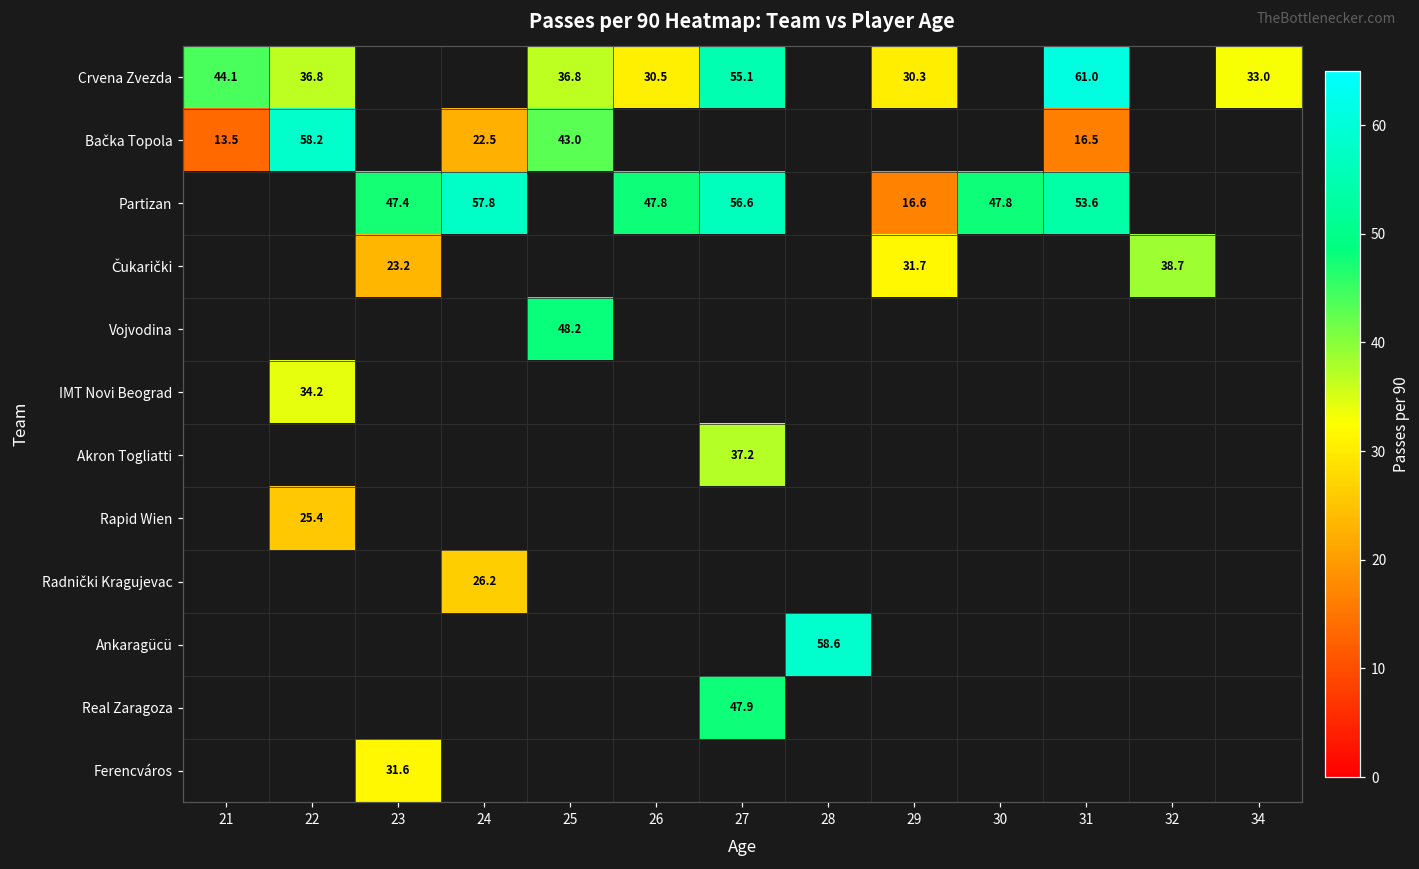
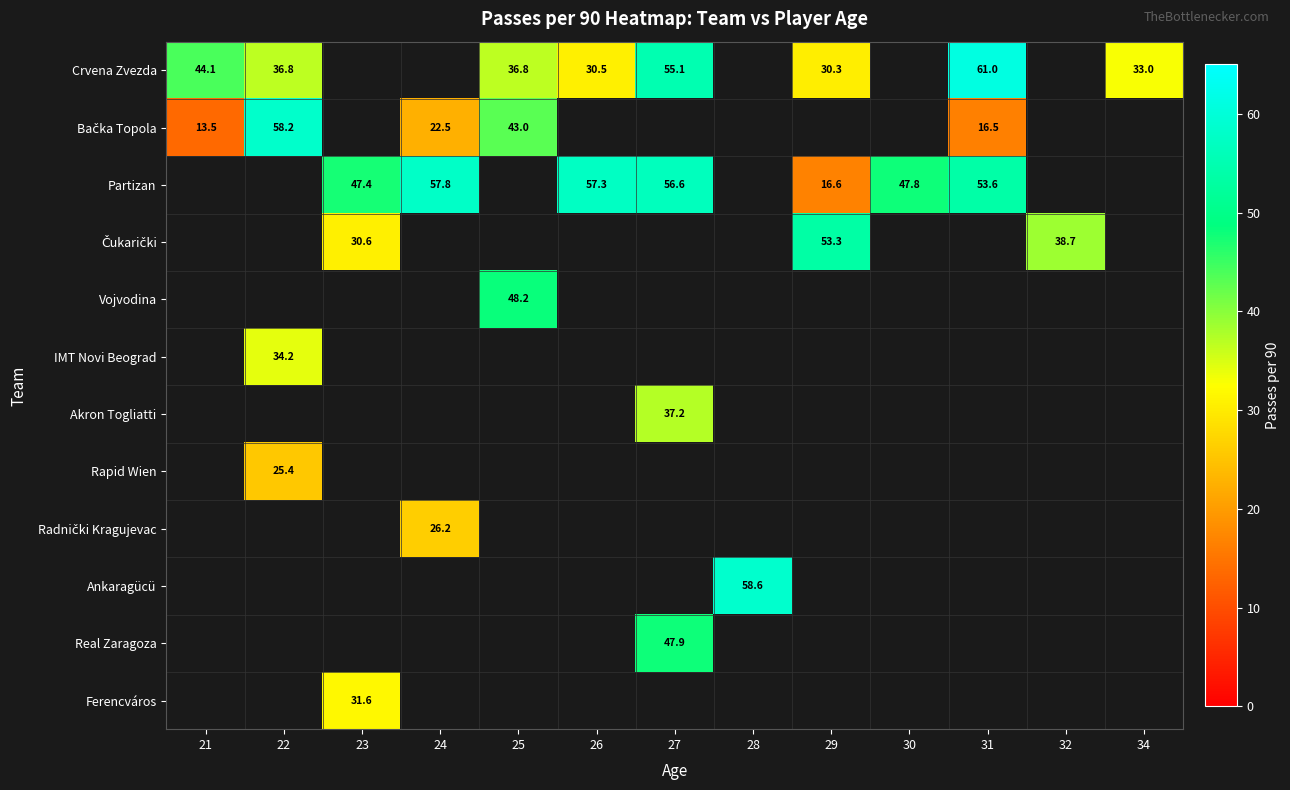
Partizan, 26: 47.8 -> 57.3
Čukarički, 23: 23.2 -> 30.6
Čukarički, 29: 31.7 -> 53.3
